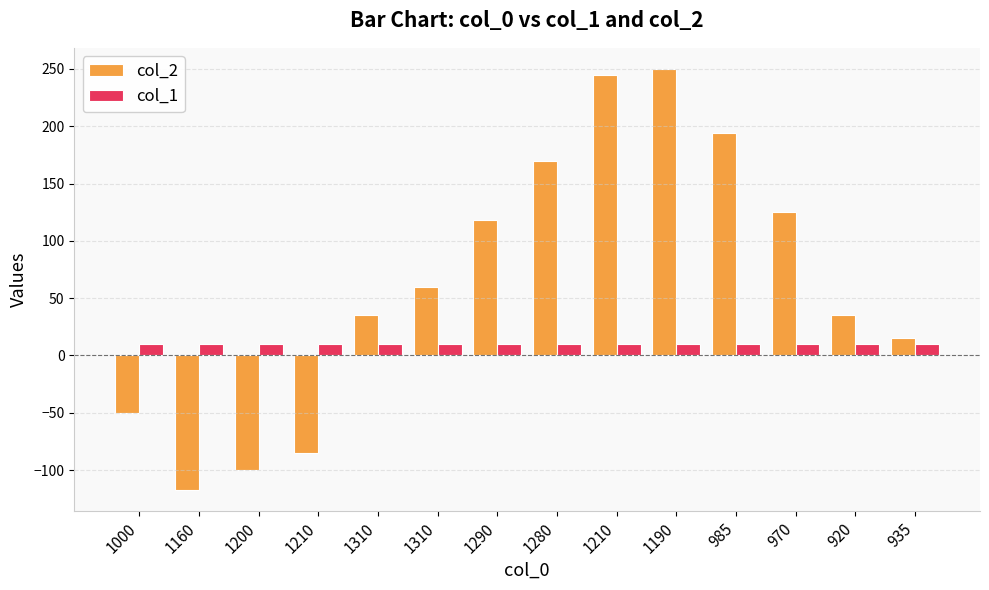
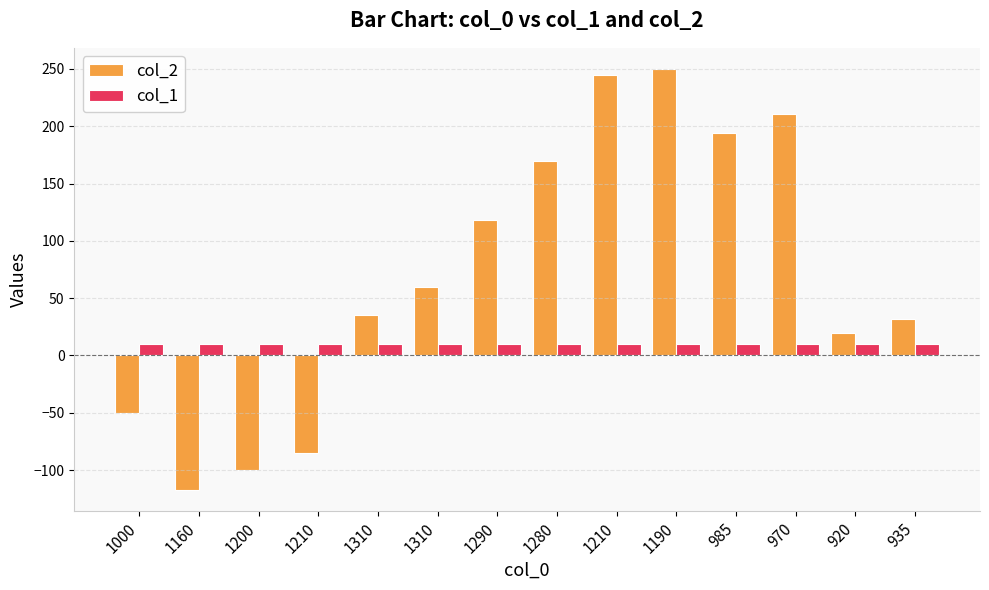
col_2, 970: 125 -> 211
col_2, 920: 35 -> 20
col_2, 935: 15 -> 32
